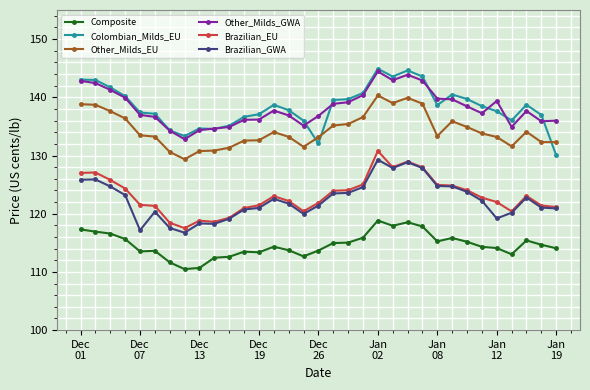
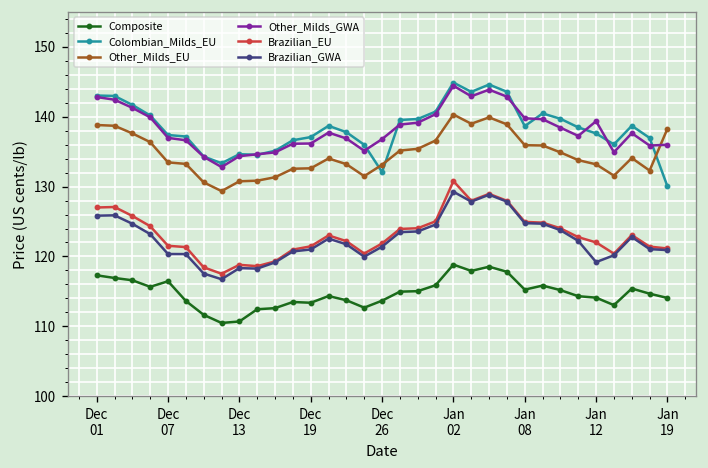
Composite, Dec 07: 114 -> 116
Brazilian_GWA, Dec 07: 117 -> 120
Other_Milds_EU, Jan 08: 133 -> 136
Other_Milds_EU, Jan 19: 132 -> 138
